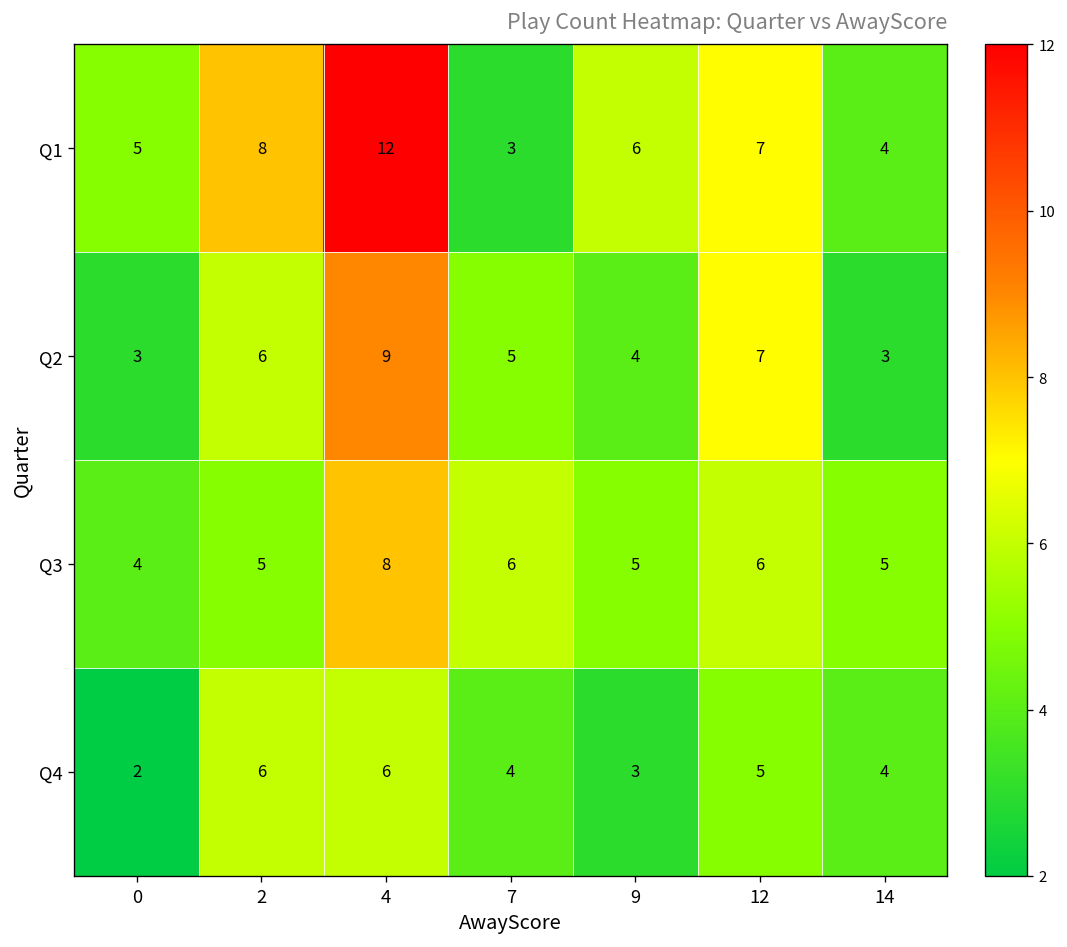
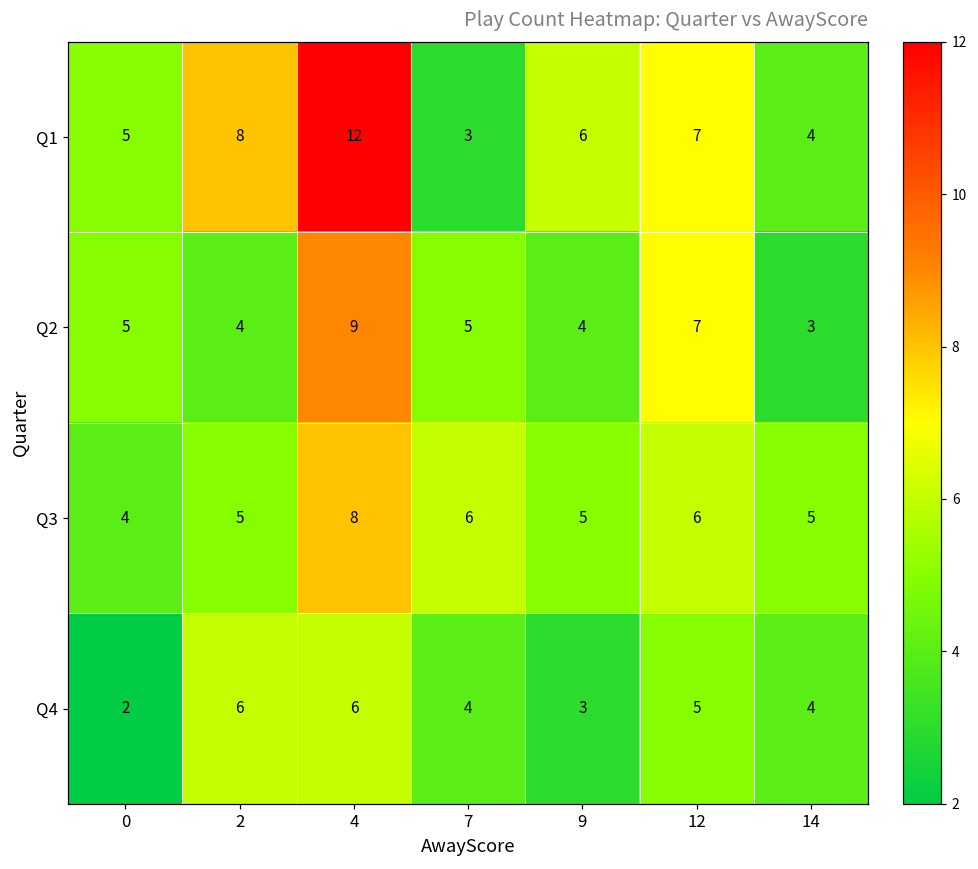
Q2, 0: 3 -> 5
Q2, 2: 6 -> 4
